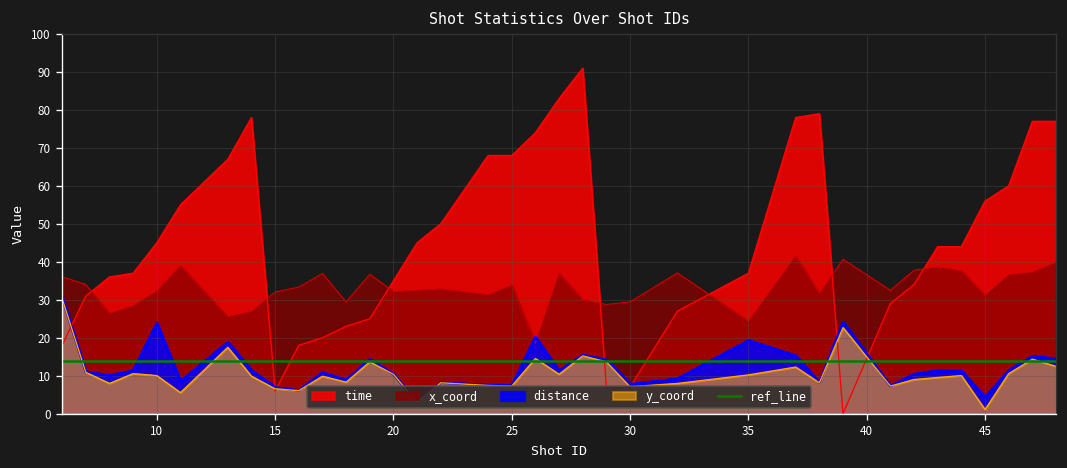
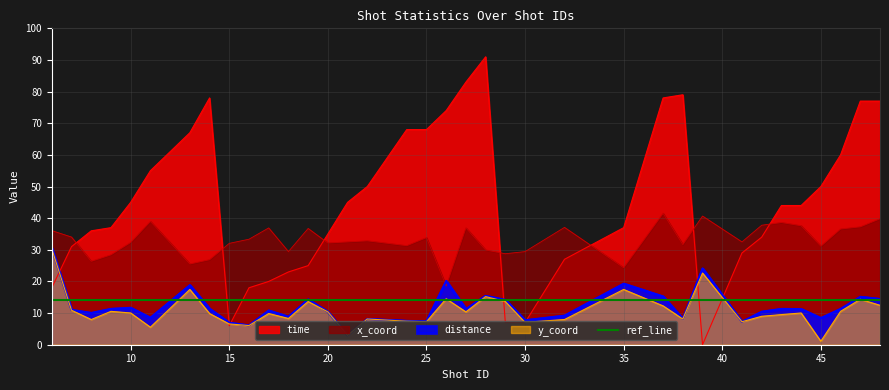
distance, 10: 24 -> 12
y_coord, 35: 10 -> 17
time, 45: 56 -> 50
distance, 45: 4 -> 8
